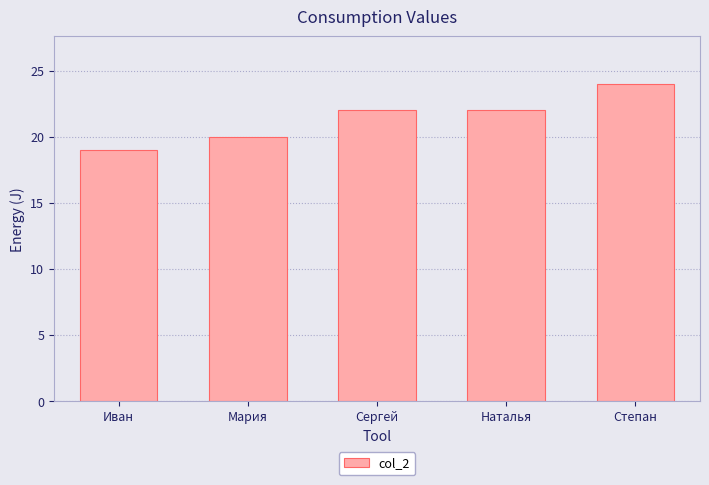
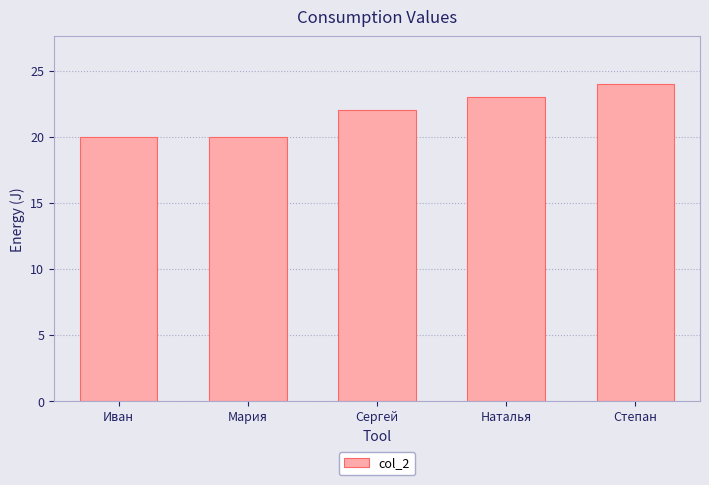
Иван: 19 -> 20
Наталья: 22 -> 23
